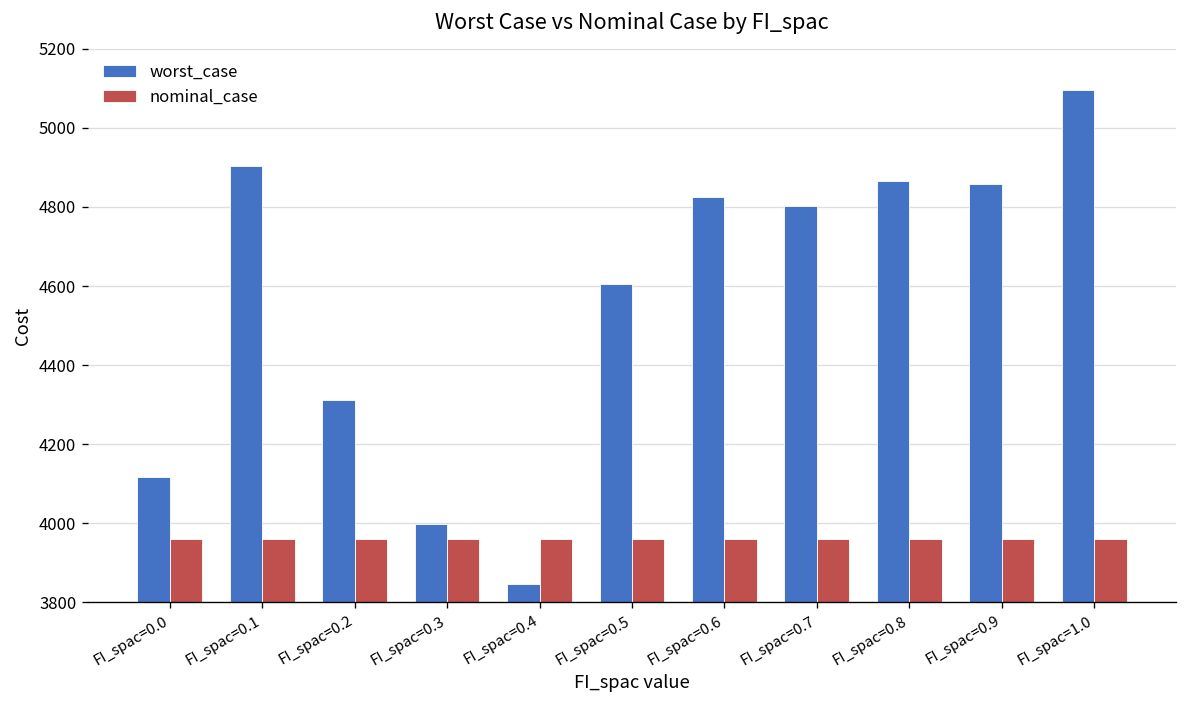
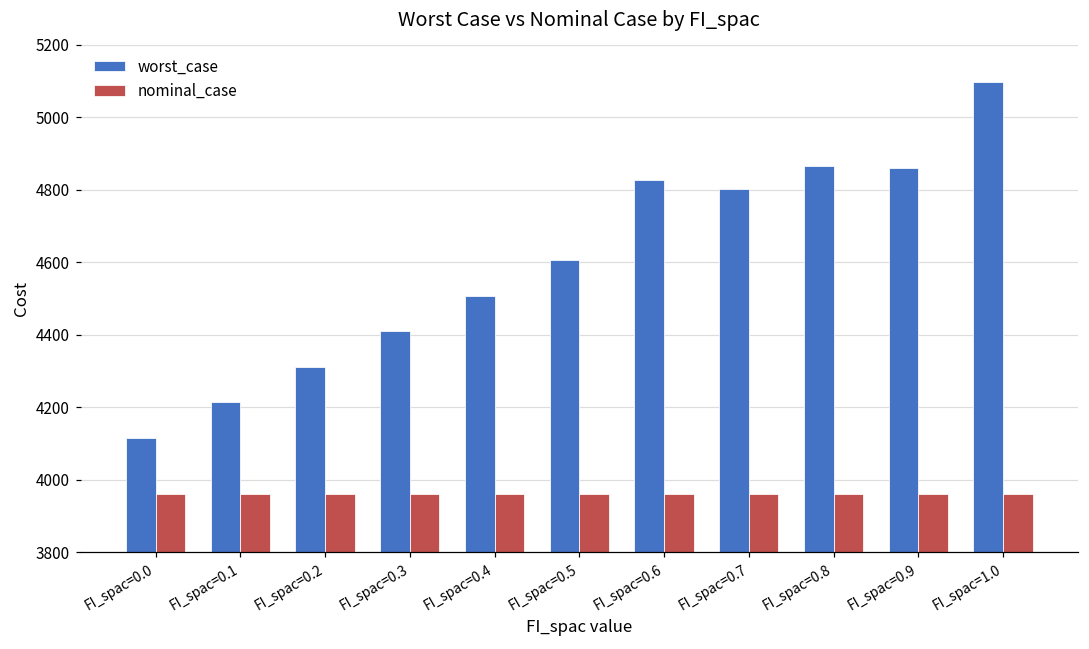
worst_case, FI_spac=0.1: 4900 -> 4210
worst_case, FI_spac=0.3: 4000 -> 4410
worst_case, FI_spac=0.4: 3850 -> 4510
